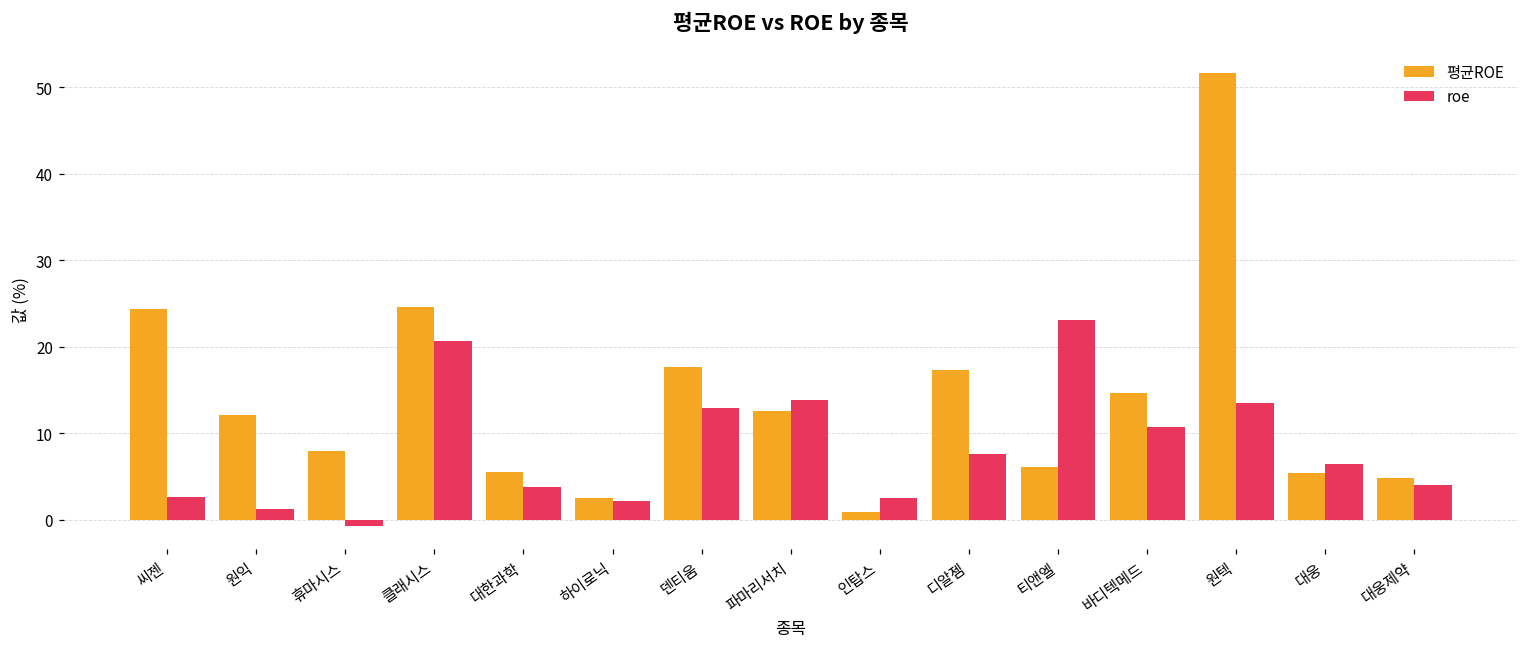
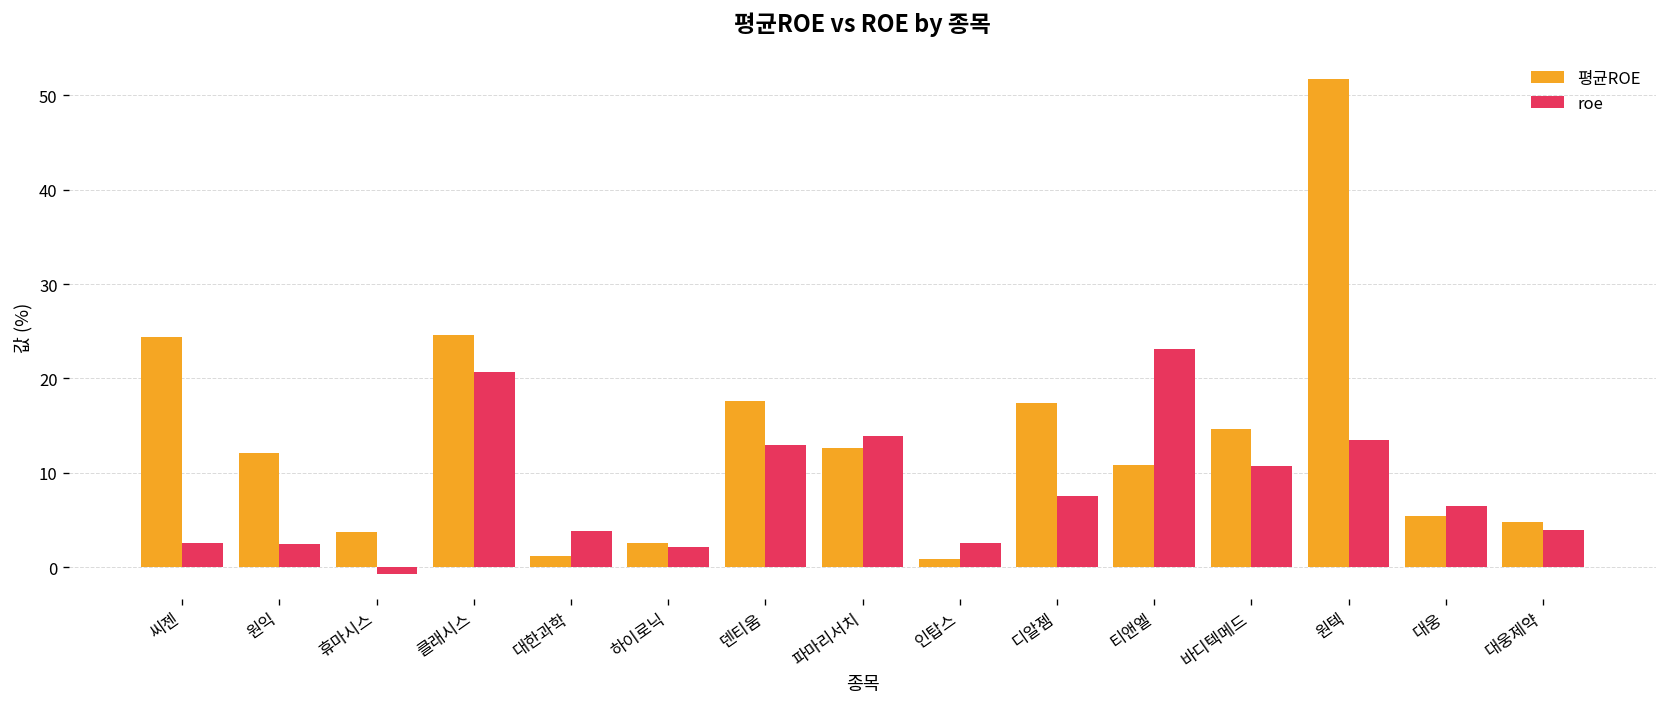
roe, 원익: 1 -> 3
평균ROE, 휴마시스: 8 -> 4
평균ROE, 대한과학: 6 -> 1
평균ROE, 티앤엘: 6 -> 11
